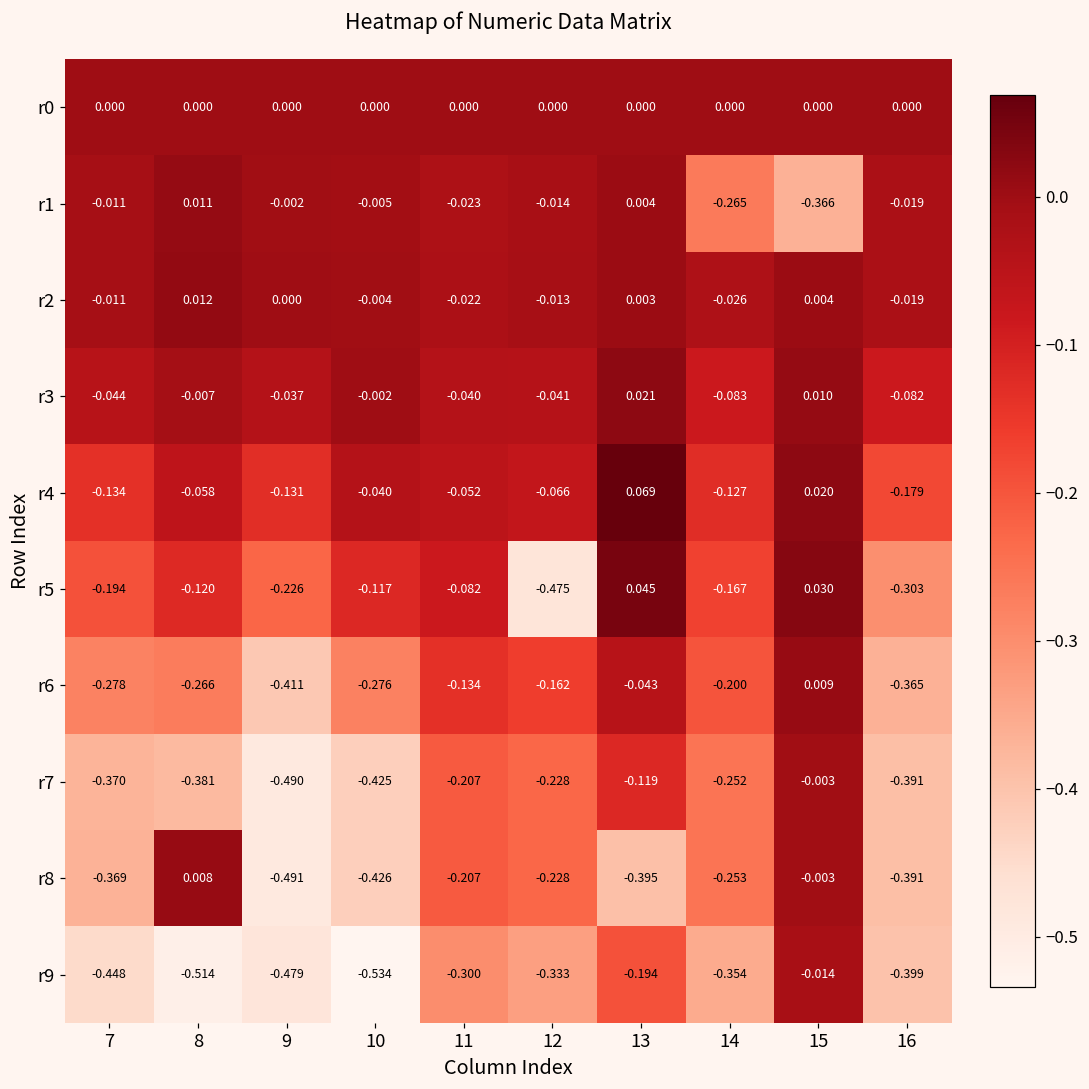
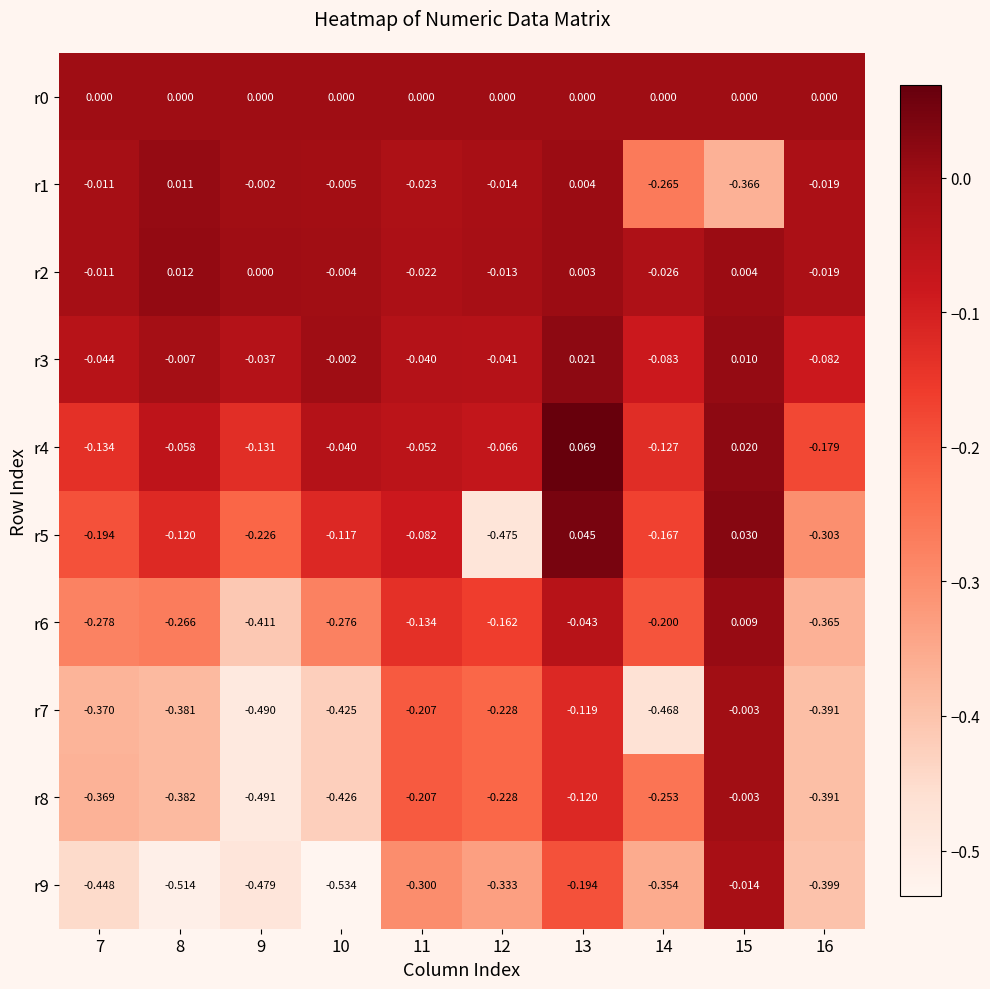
r7, 14: -0.252 -> -0.468
r8, 8: 0.008 -> -0.382
r8, 13: -0.395 -> -0.120
